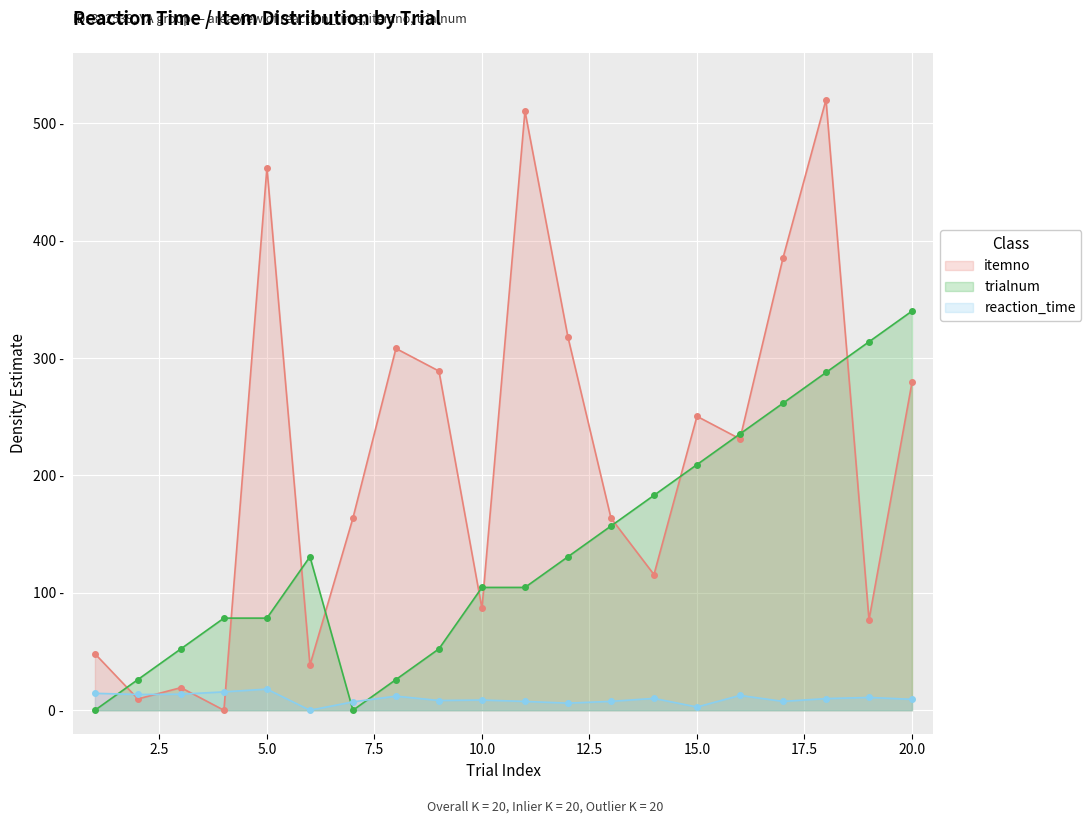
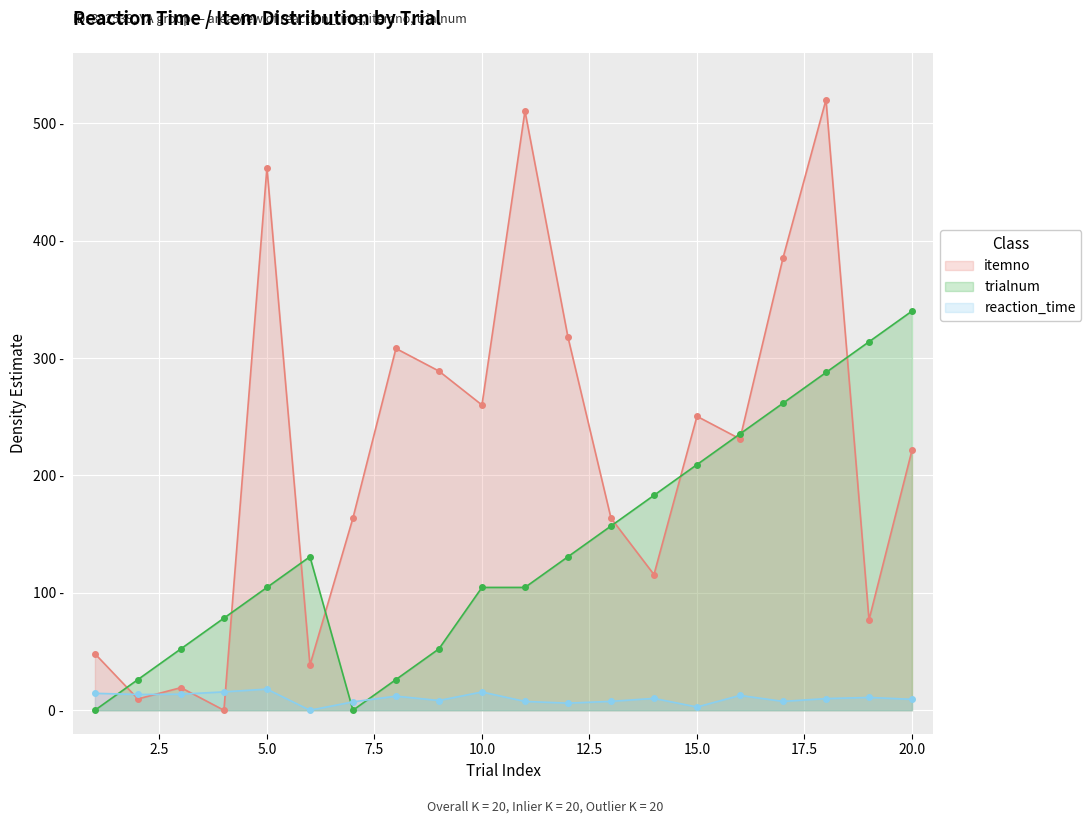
trialnum, 5.0: 78 - -> 105 -
itemno, 10.0: 87 - -> 260 -
reaction_time, 10.0: 9 - -> 16 -
itemno, 20.0: 279 - -> 221 -
